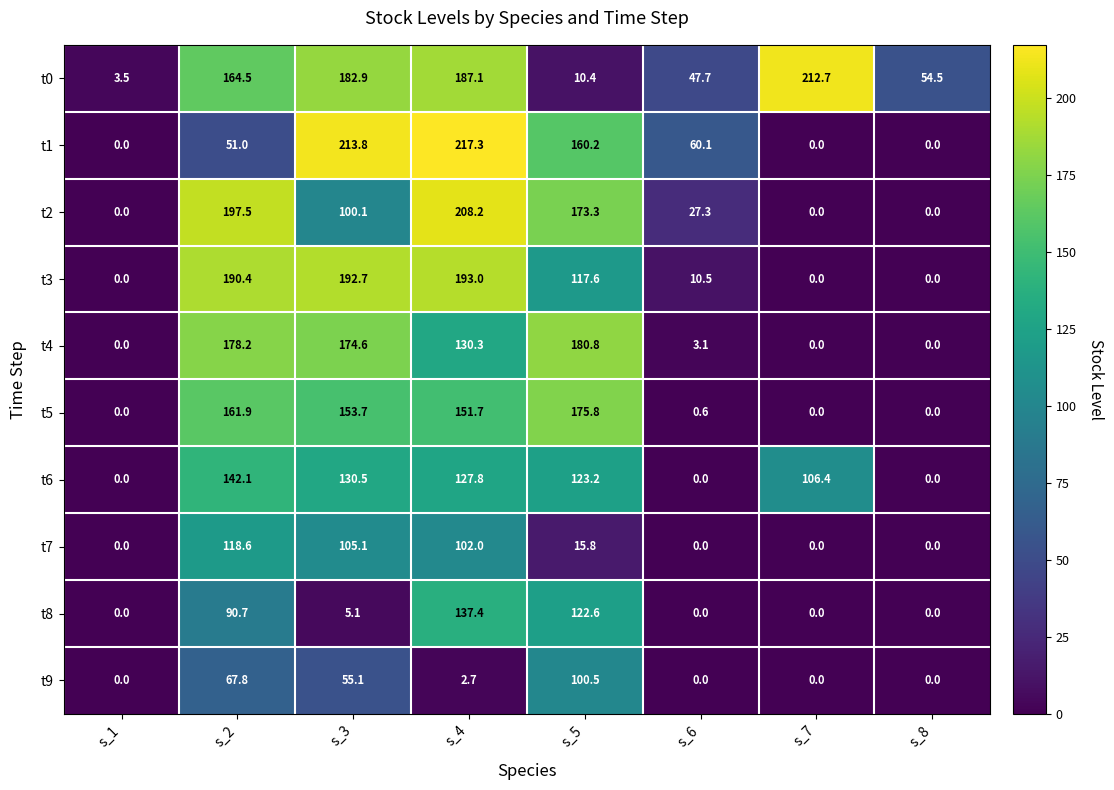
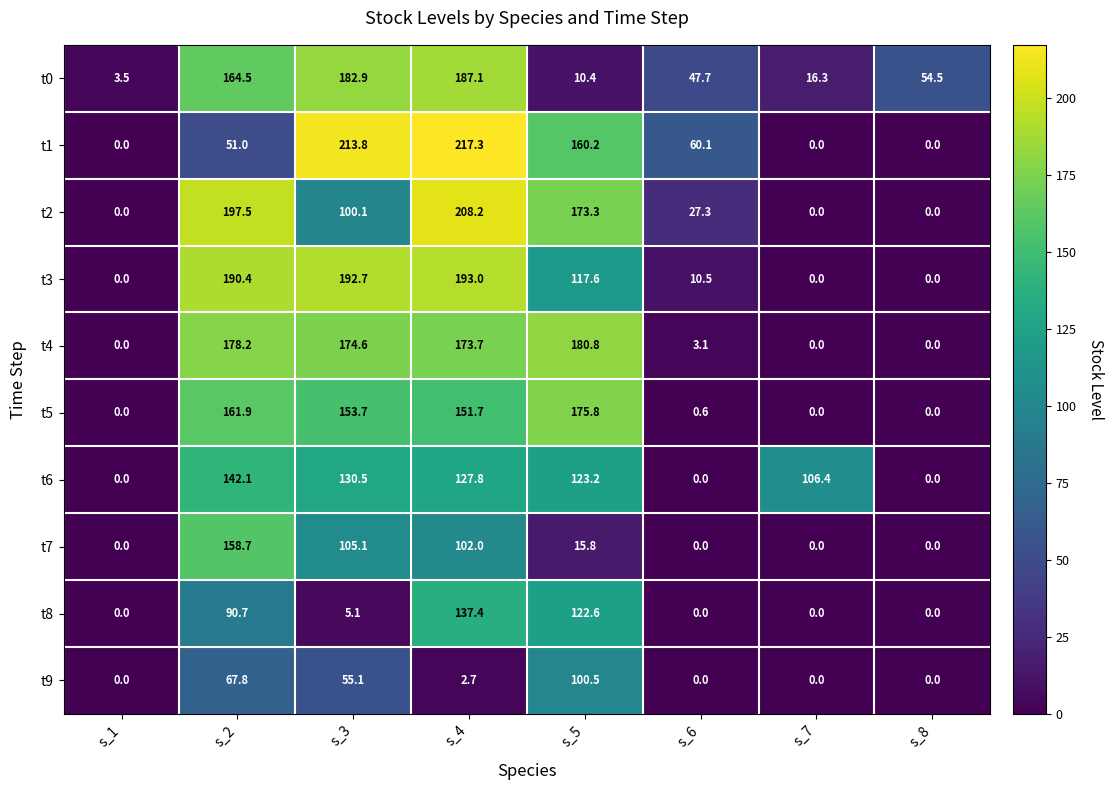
t0, s_7: 212.7 -> 16.3
t4, s_4: 130.3 -> 173.7
t7, s_2: 118.6 -> 158.7
